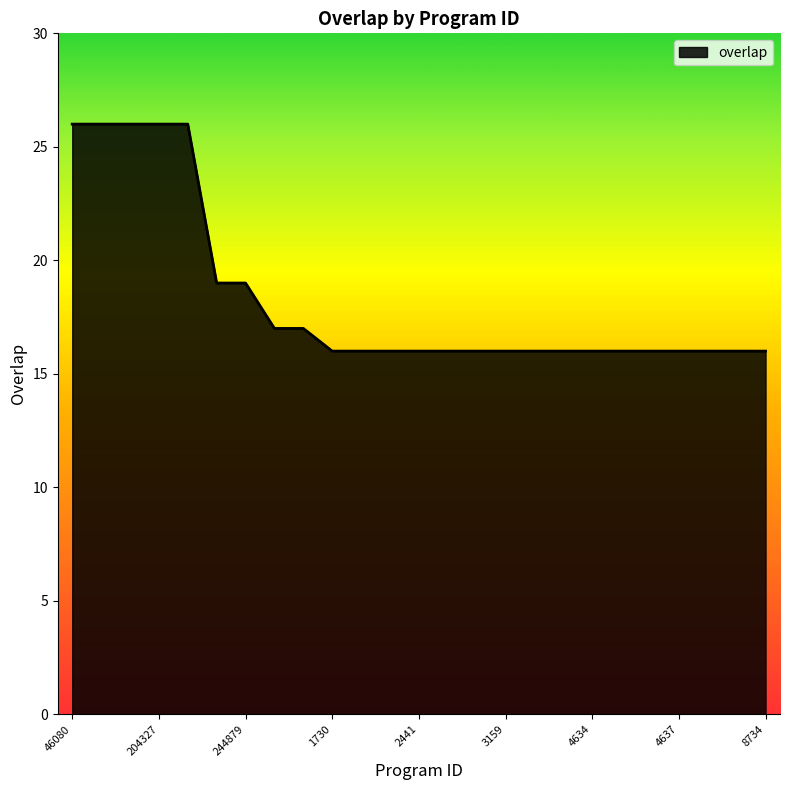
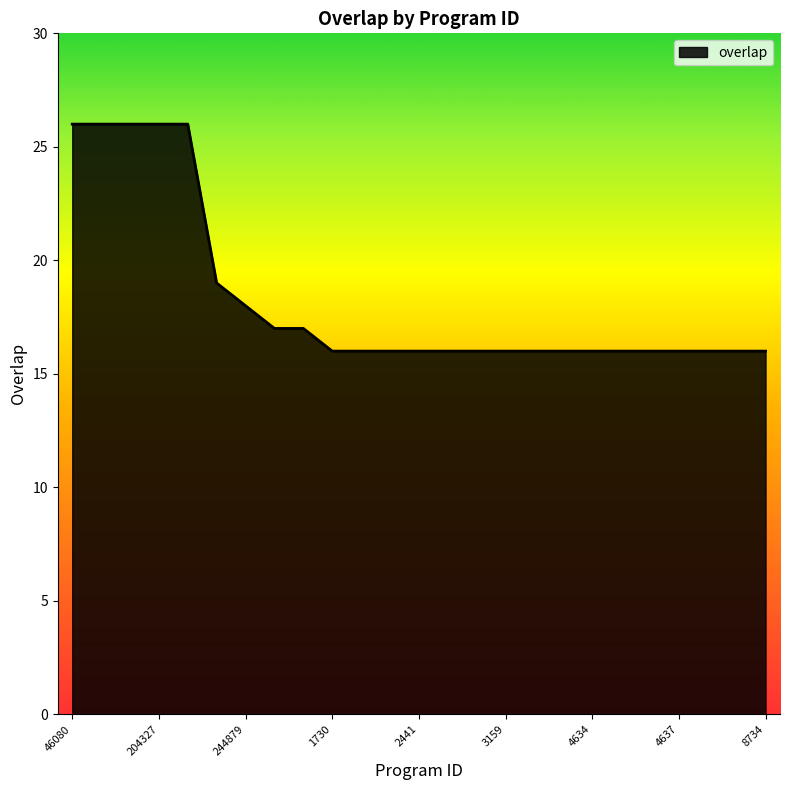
244879: 19 -> 18
